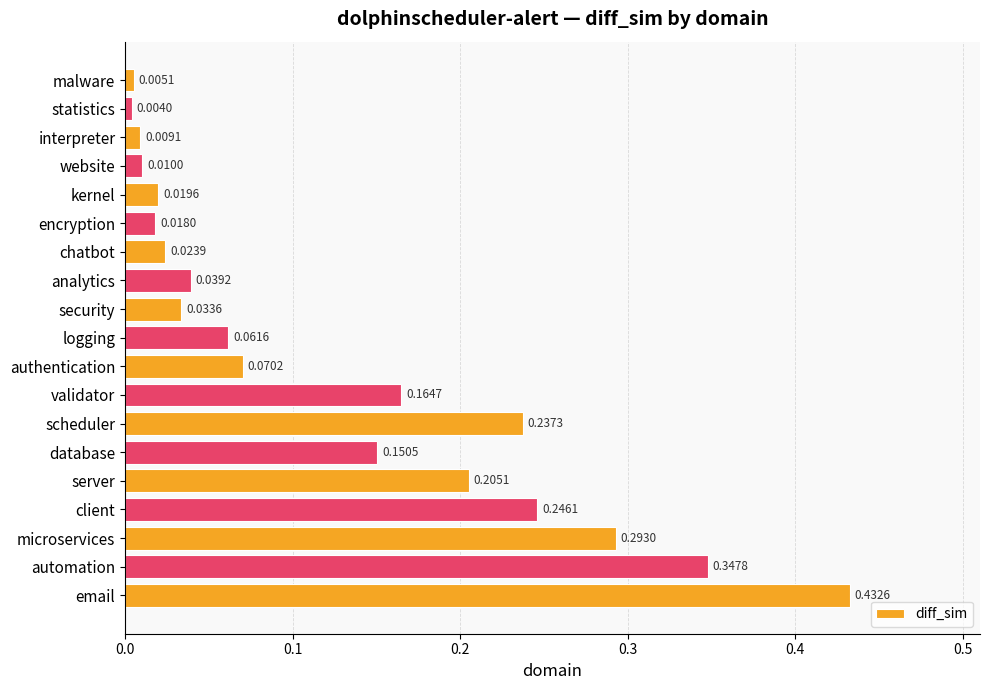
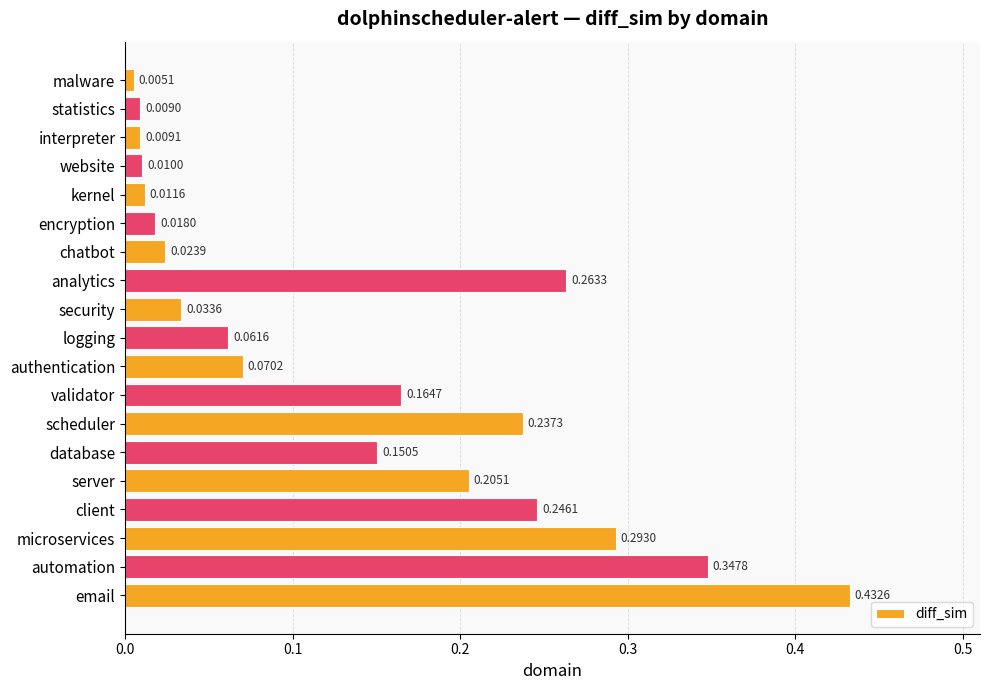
statistics: 0.0040 -> 0.0090
kernel: 0.0196 -> 0.0116
analytics: 0.0392 -> 0.2633
